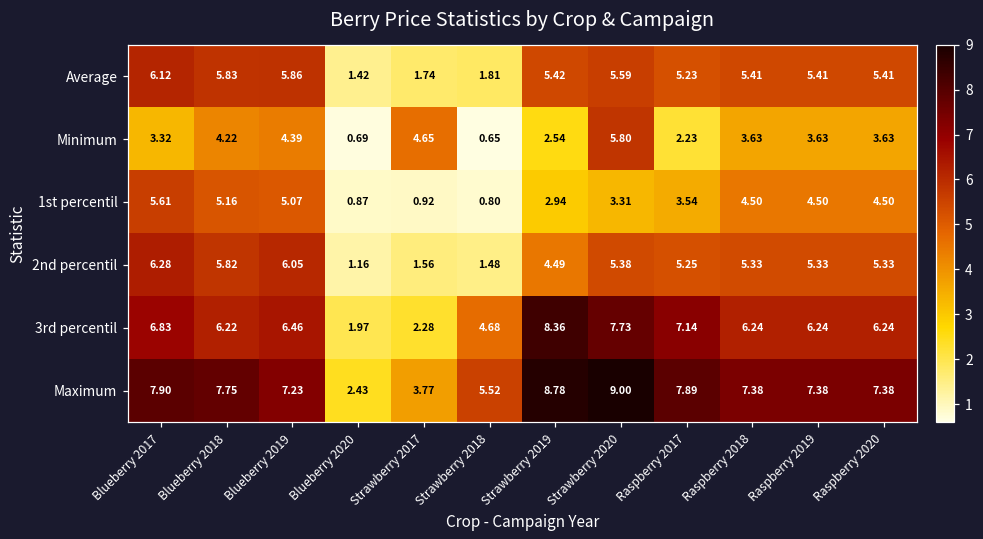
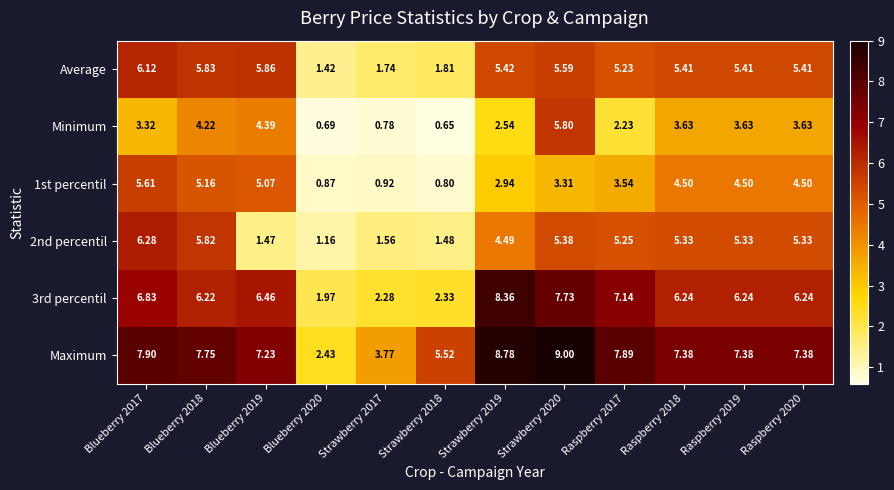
Minimum, Strawberry 2017: 4.65 -> 0.78
2nd percentil, Blueberry 2019: 6.05 -> 1.47
3rd percentil, Strawberry 2018: 4.68 -> 2.33
